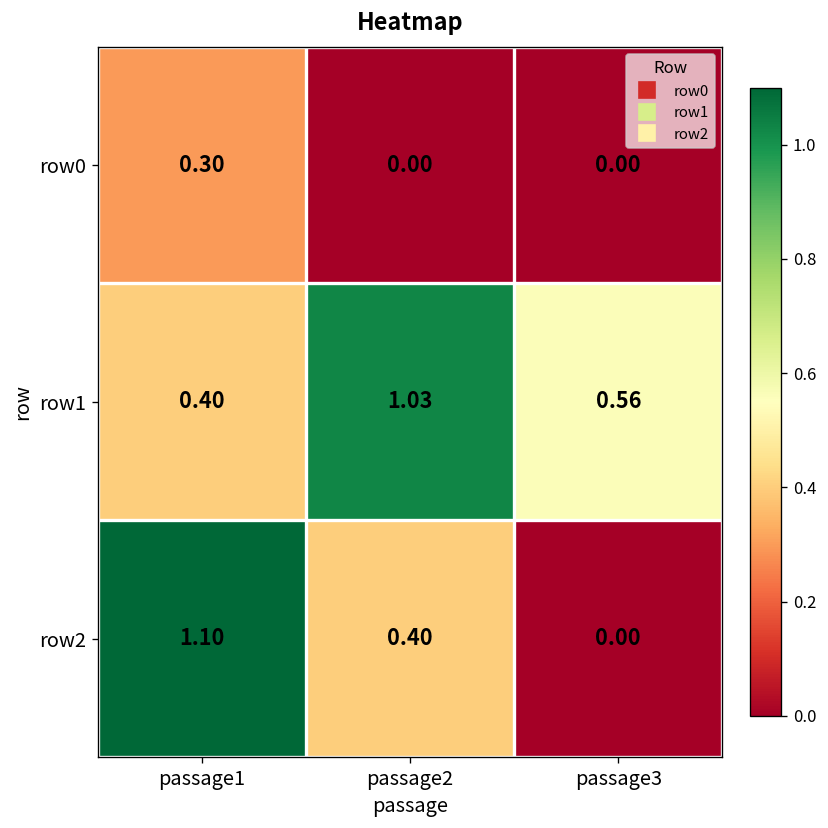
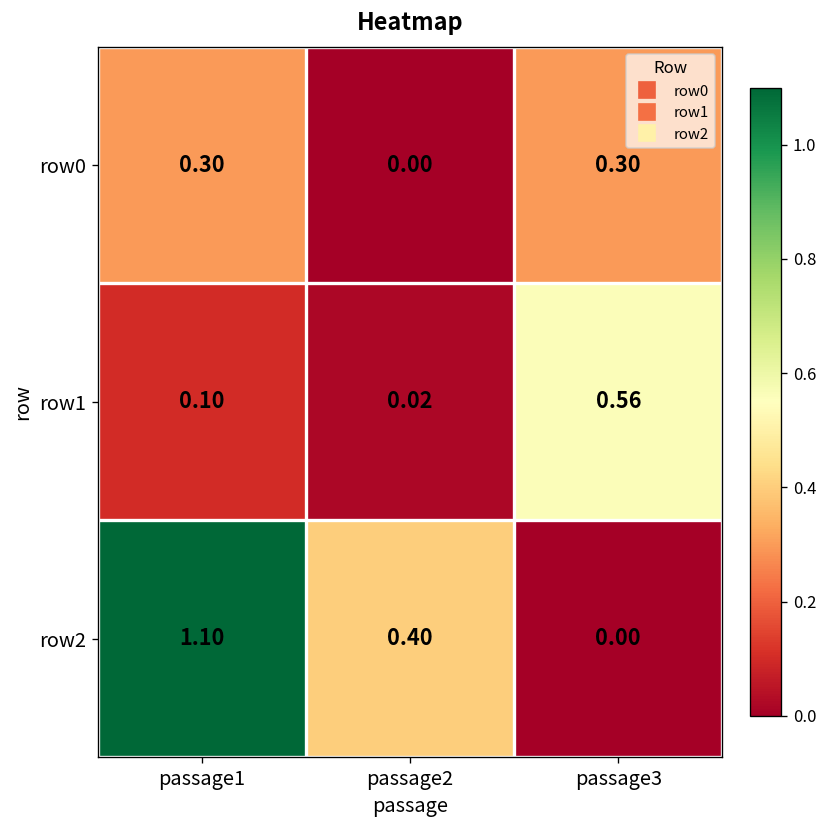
row0, passage3: 0.00 -> 0.30
row1, passage1: 0.40 -> 0.10
row1, passage2: 1.03 -> 0.02
